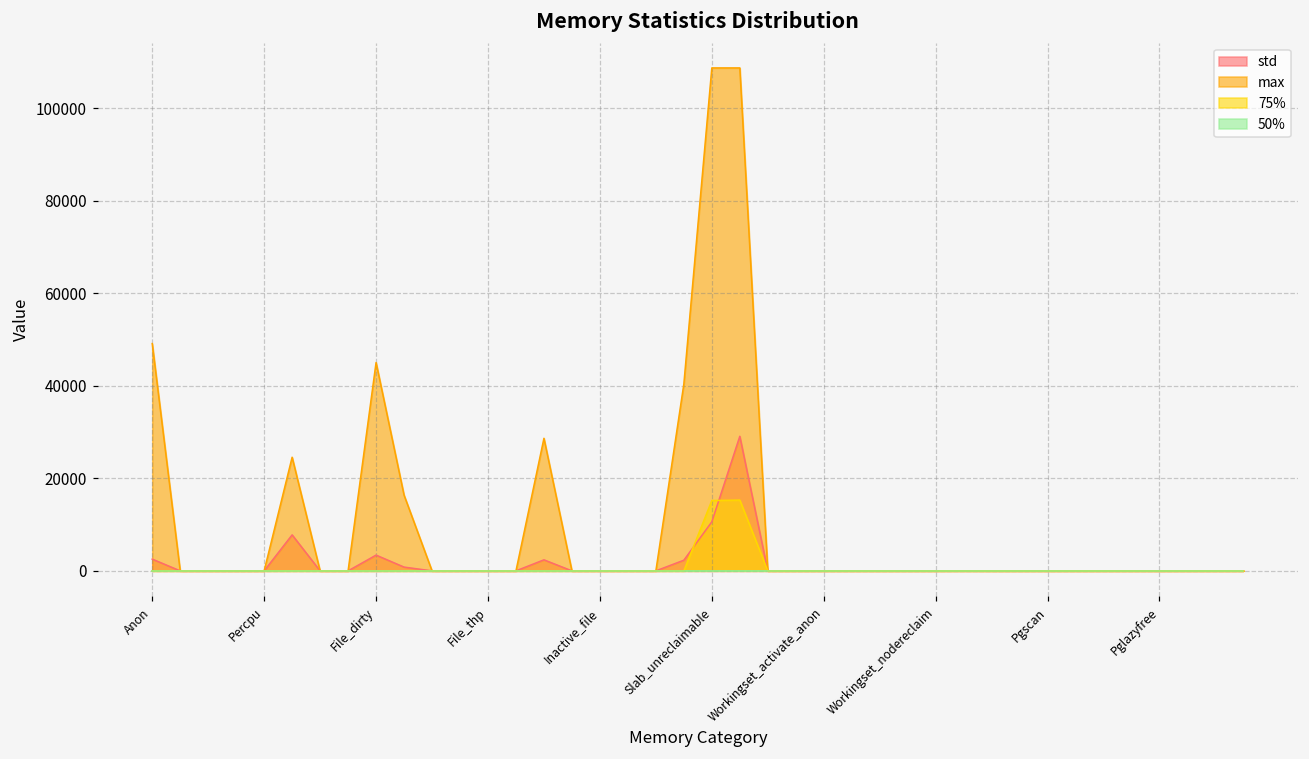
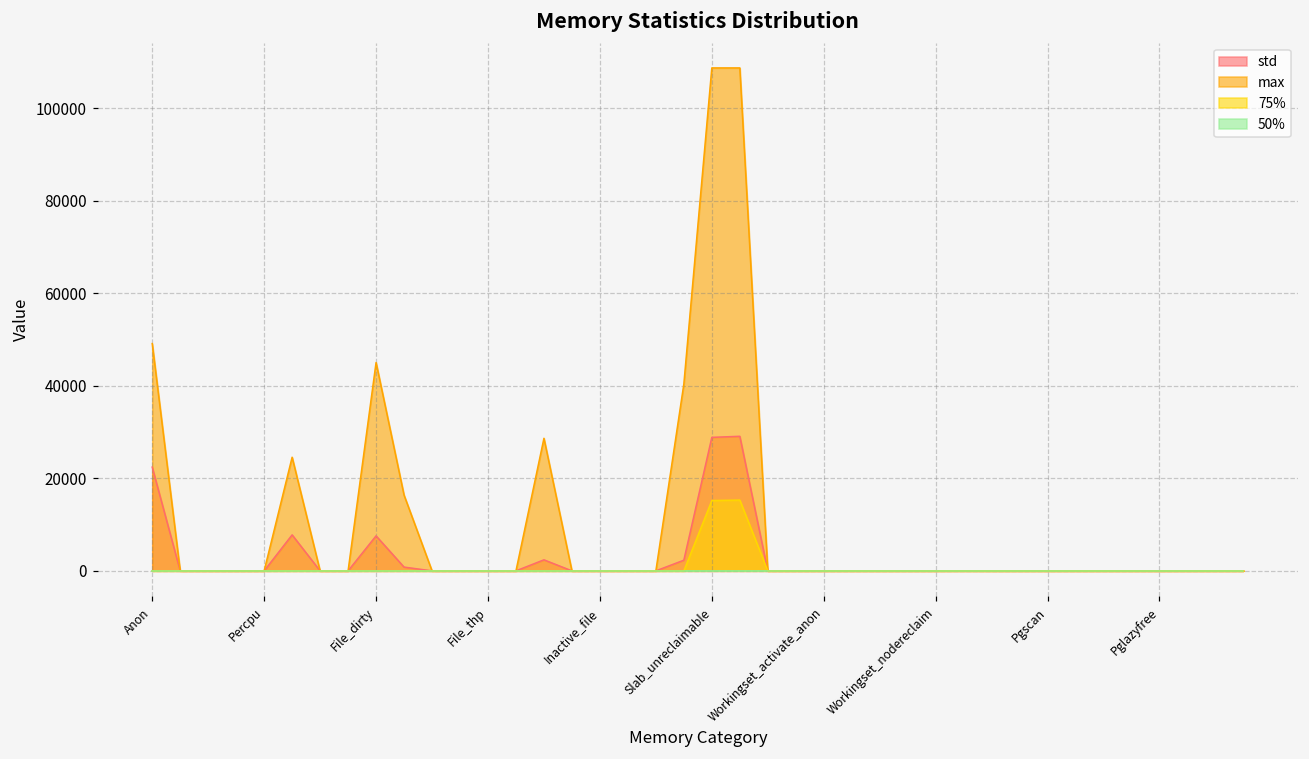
std, Anon: 3000 -> 22000
std, File_dirty: 3000 -> 8000
std, Slab_unreclaimable: 11000 -> 29000
